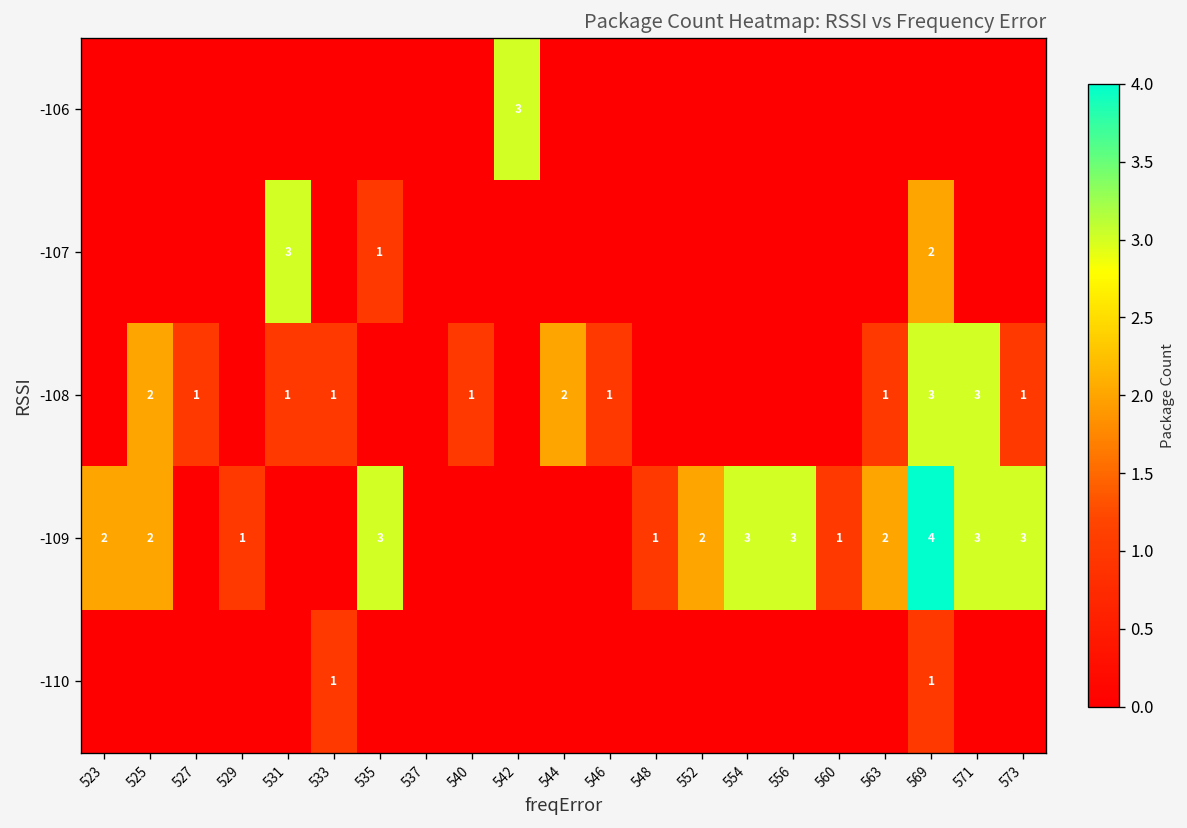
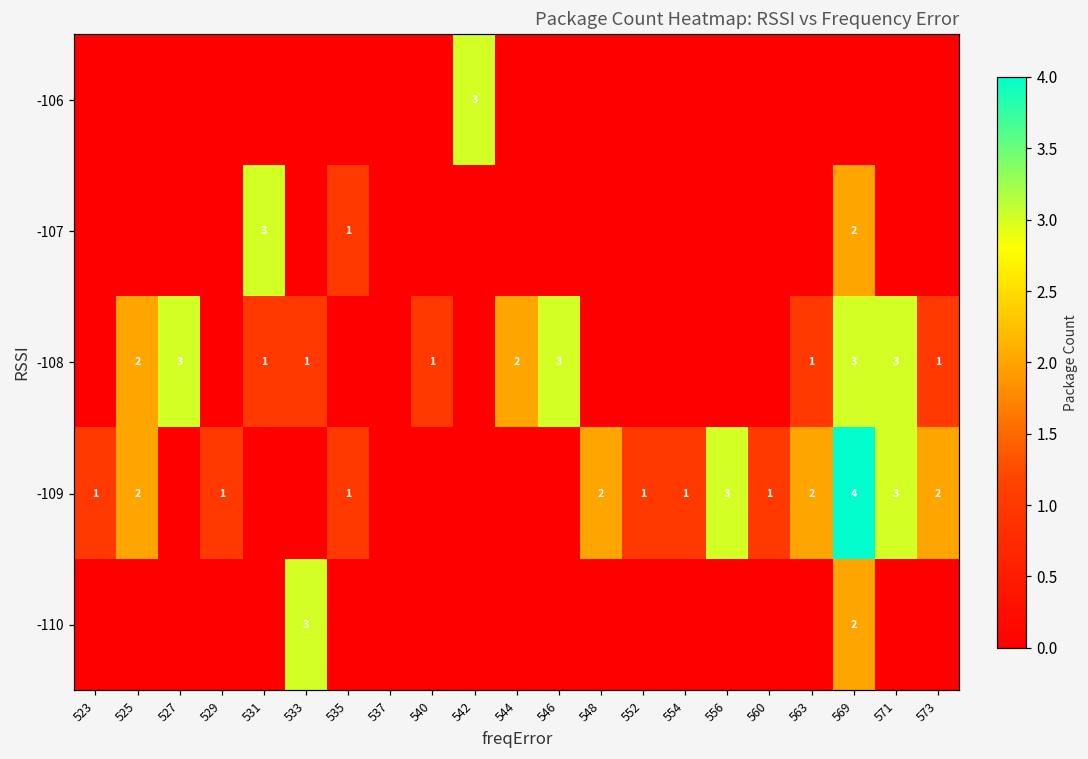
-108, 527: 1 -> 3
-108, 546: 1 -> 3
-109, 523: 2 -> 1
-109, 535: 3 -> 1
-109, 548: 1 -> 2
-109, 552: 2 -> 1
-109, 554: 3 -> 1
-109, 573: 3 -> 2
-110, 533: 1 -> 3
-110, 569: 1 -> 2
